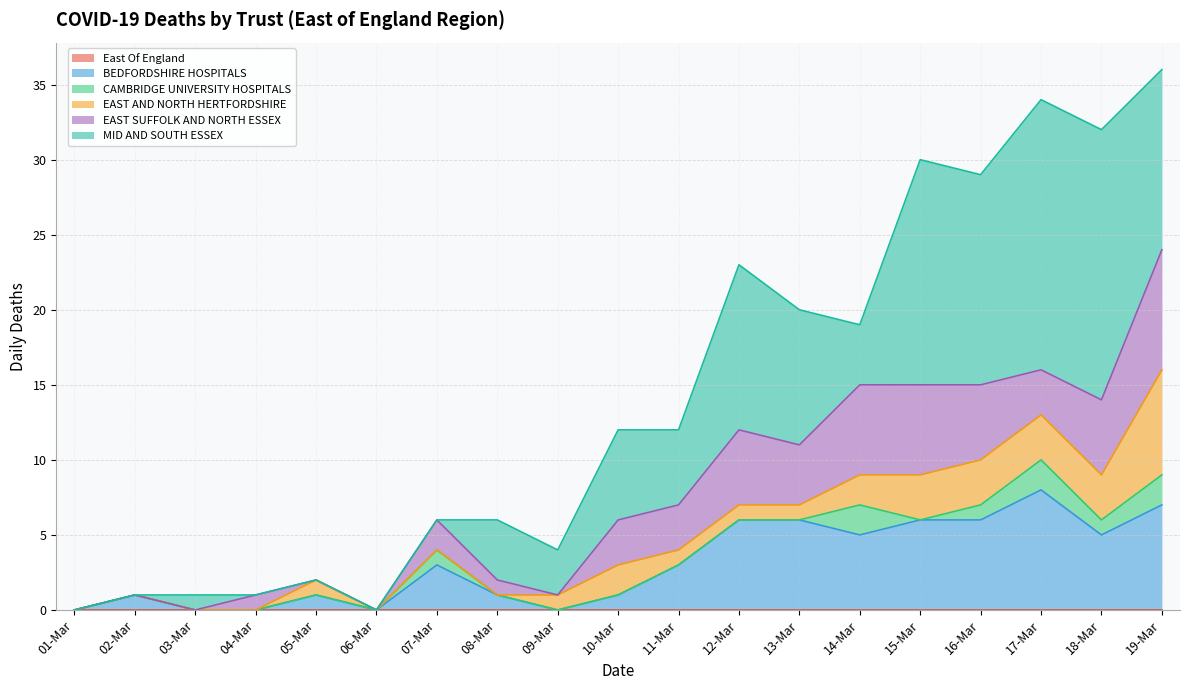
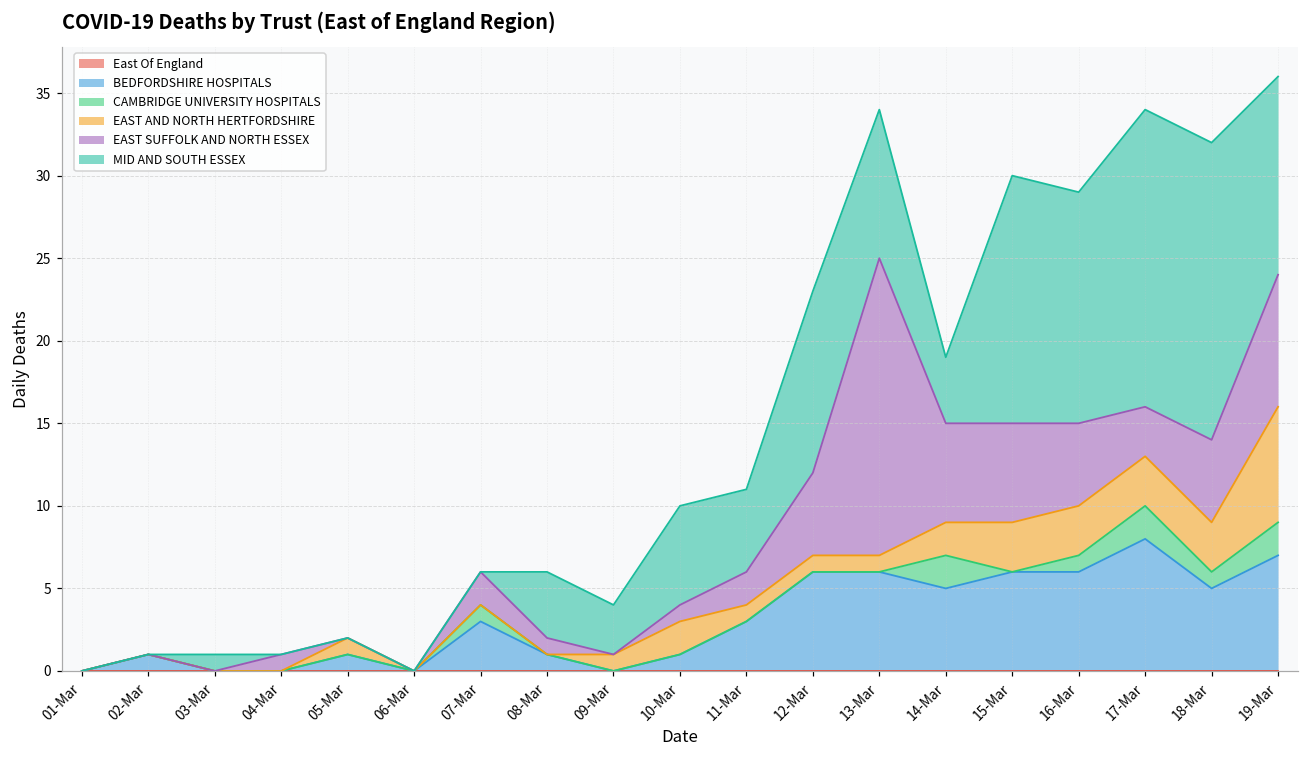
EAST SUFFOLK AND NORTH ESSEX, 10-Mar: 3 -> 1
EAST SUFFOLK AND NORTH ESSEX, 11-Mar: 3 -> 2
EAST SUFFOLK AND NORTH ESSEX, 13-Mar: 4 -> 18
